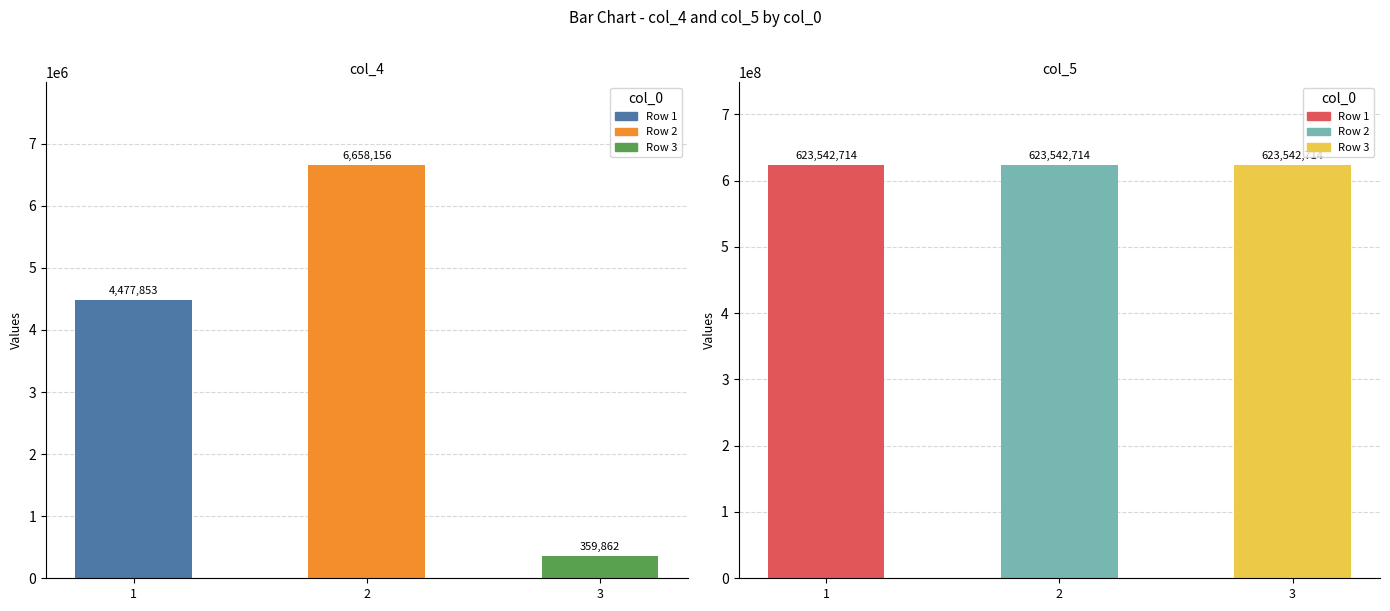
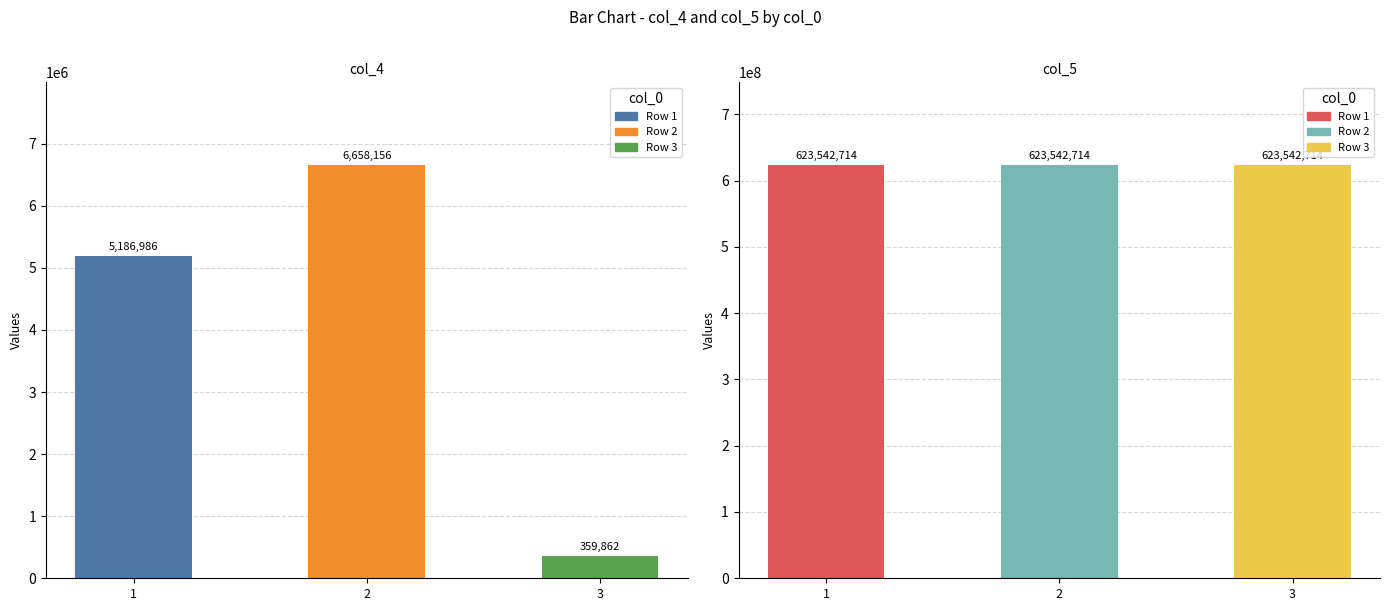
col_4, 1: 4,477,853 -> 5,186,986
